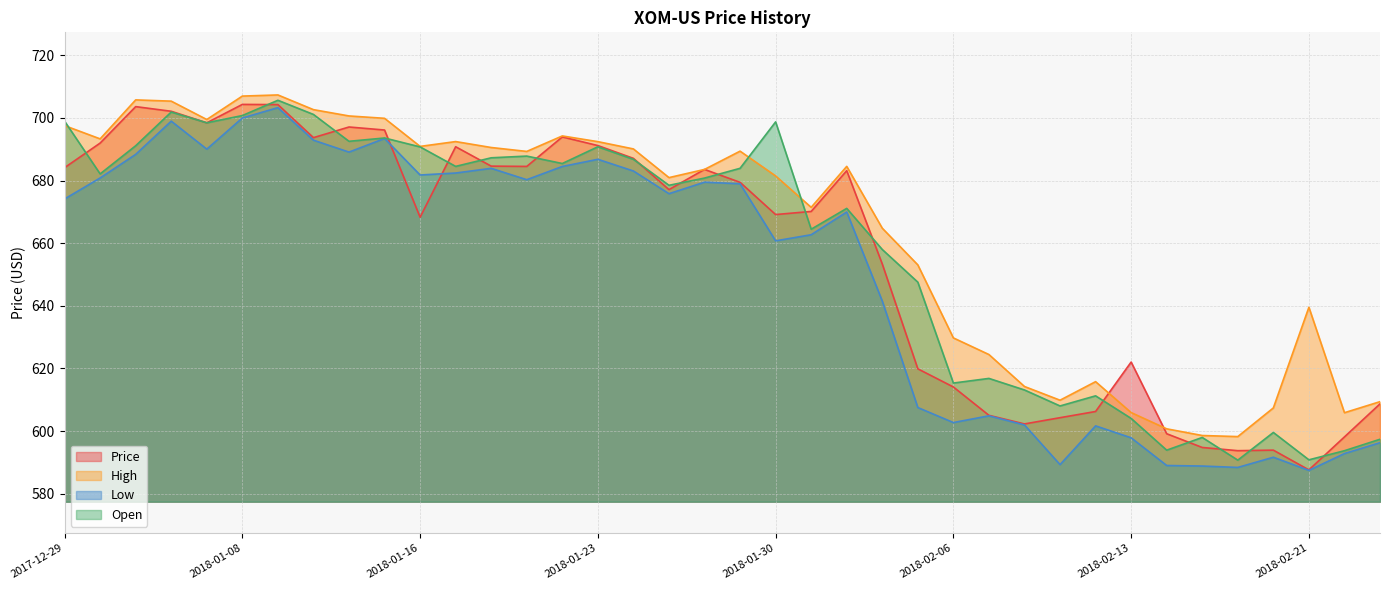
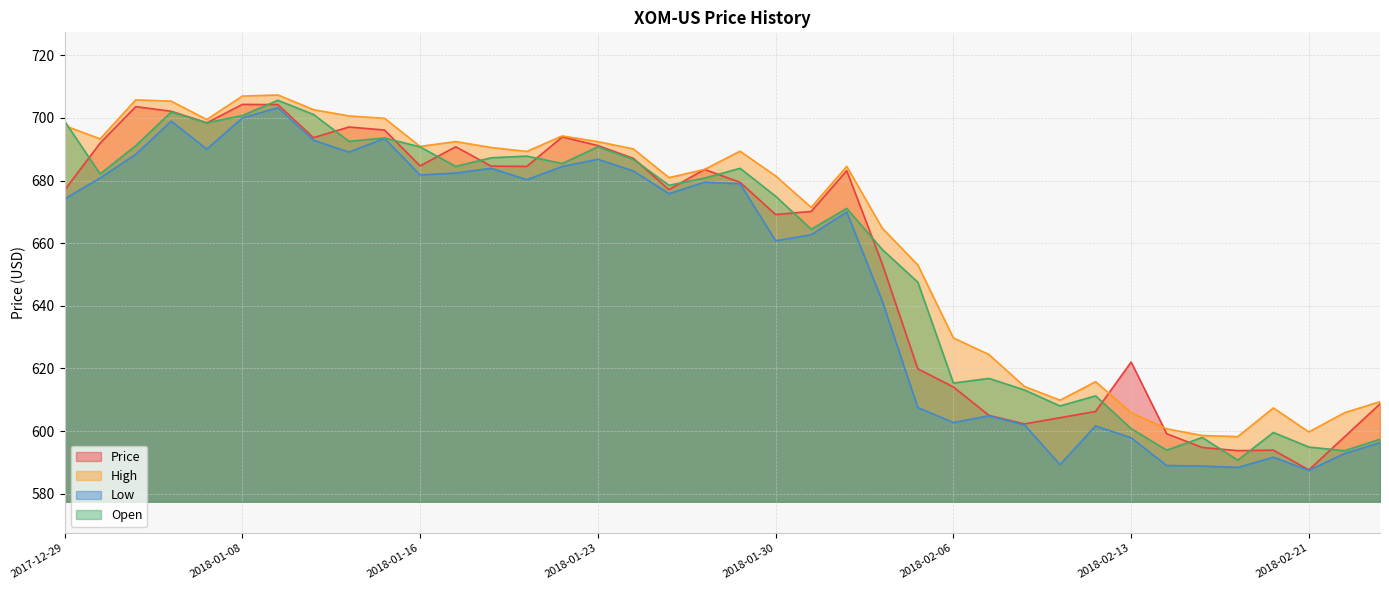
Price, 2017-12-29: 684 -> 677
Price, 2018-01-16: 668 -> 685
Open, 2018-01-30: 699 -> 675
Open, 2018-02-13: 604 -> 601
High, 2018-02-21: 640 -> 600
Open, 2018-02-21: 591 -> 595
